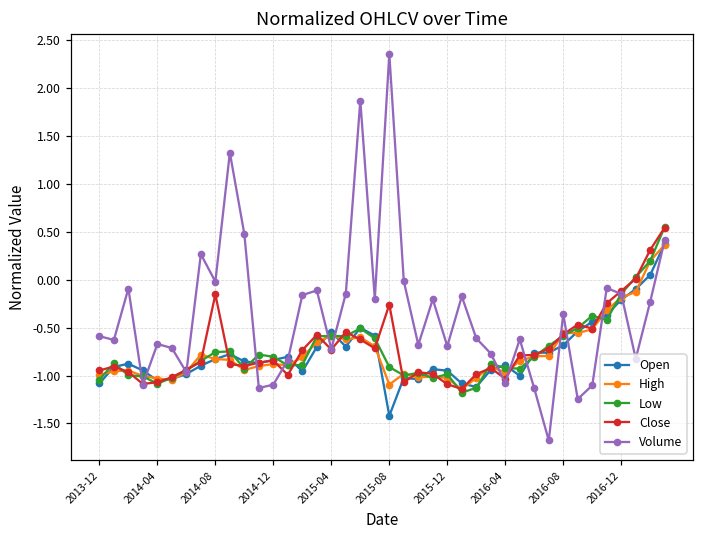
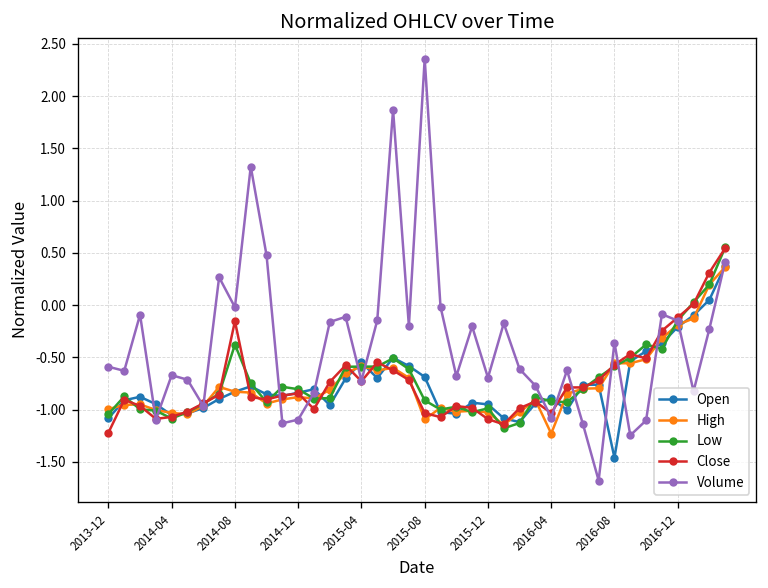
Close, 2013-12: -0.9 -> -1.2
Low, 2014-08: -0.8 -> -0.4
Open, 2015-08: -1.4 -> -0.7
Close, 2015-08: -0.3 -> -1.0
High, 2016-04: -1.0 -> -1.2
Open, 2016-08: -0.7 -> -1.5
